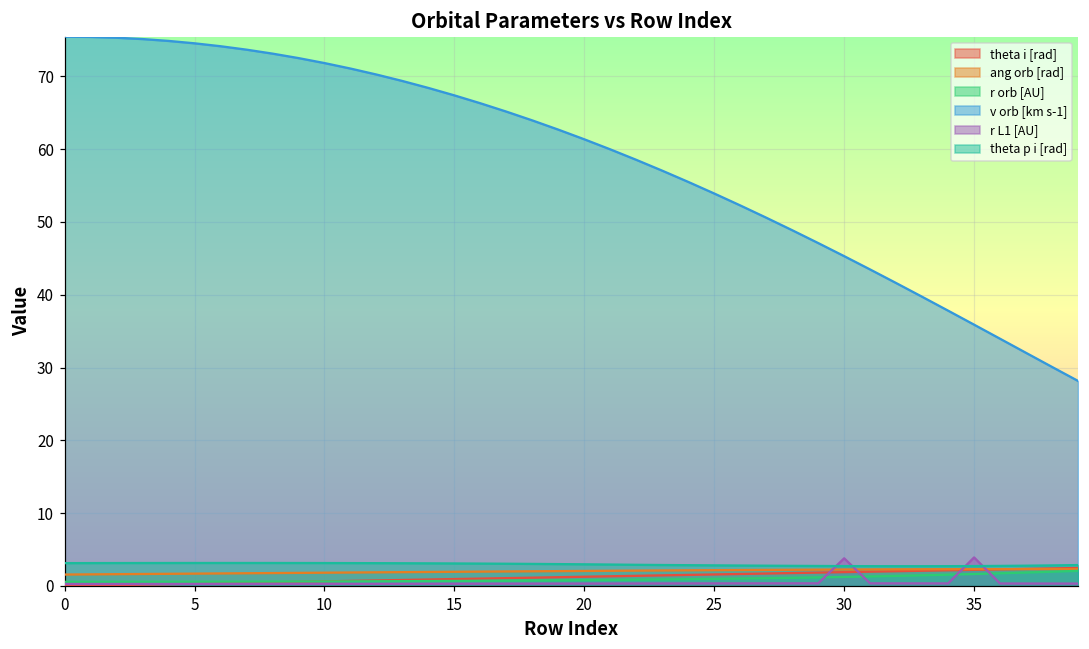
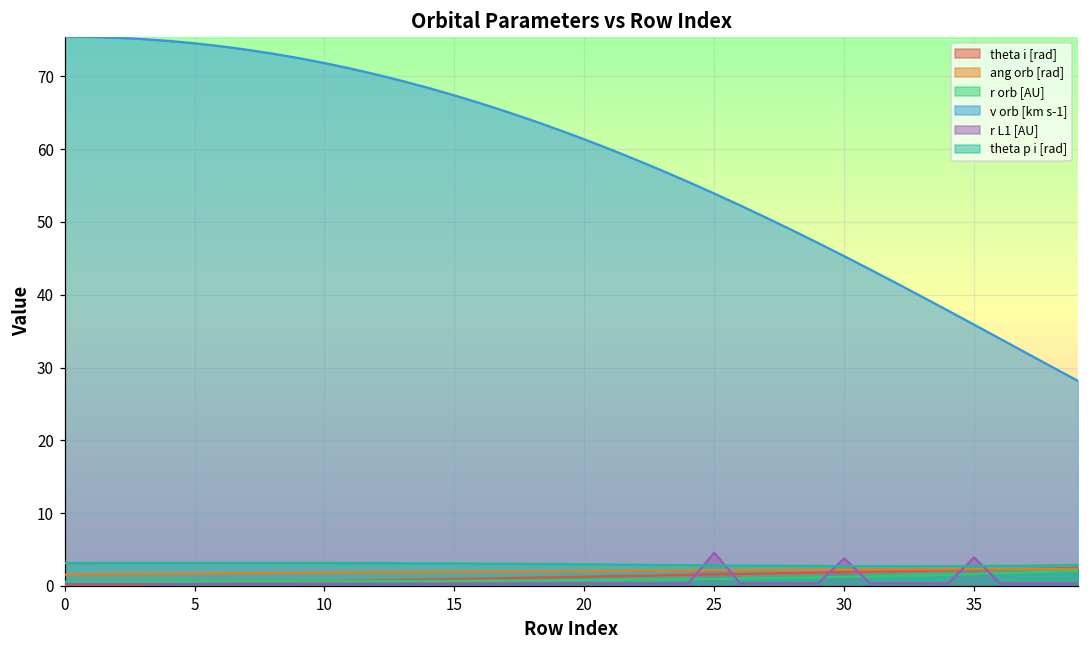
r L1 [AU], 25: 0 -> 5
